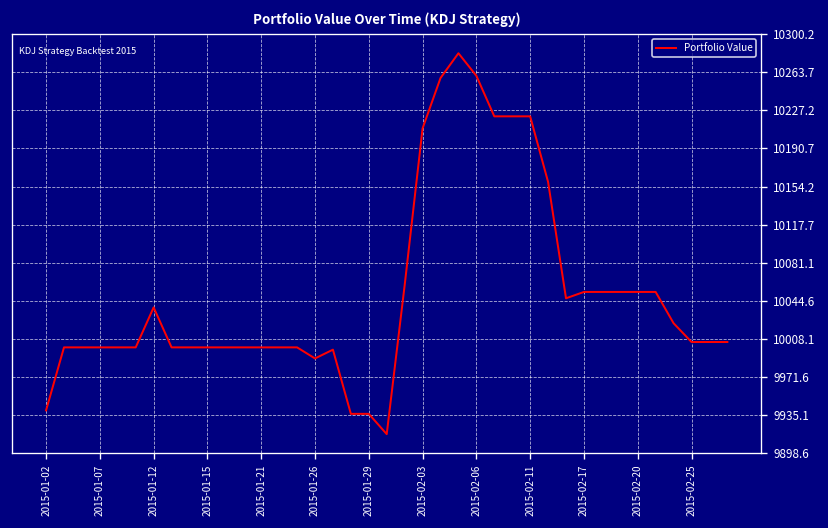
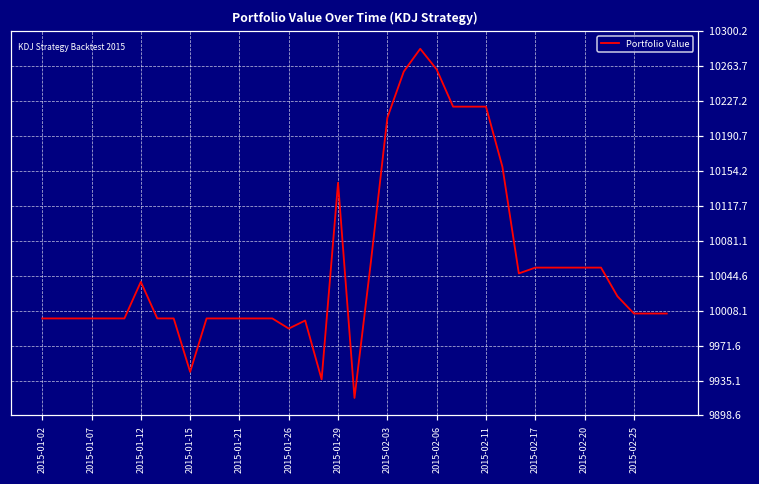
2015-01-02: 9940 -> 10000
2015-01-15: 10000 -> 9940
2015-01-29: 9940 -> 10140
